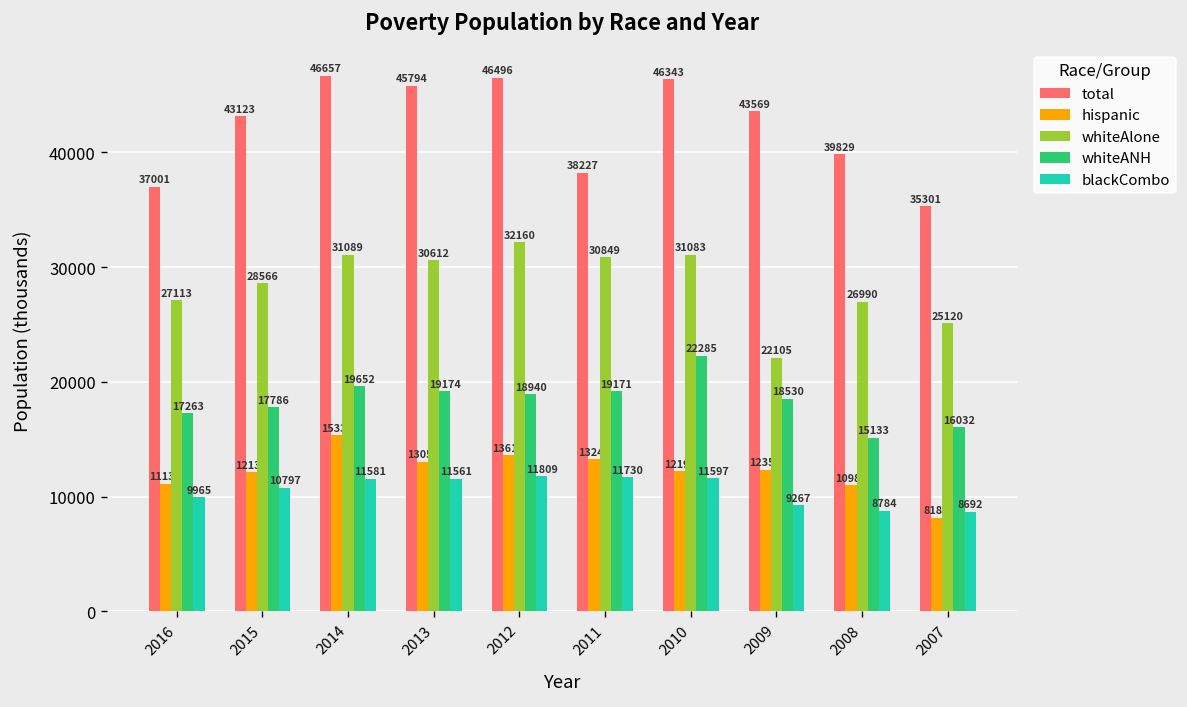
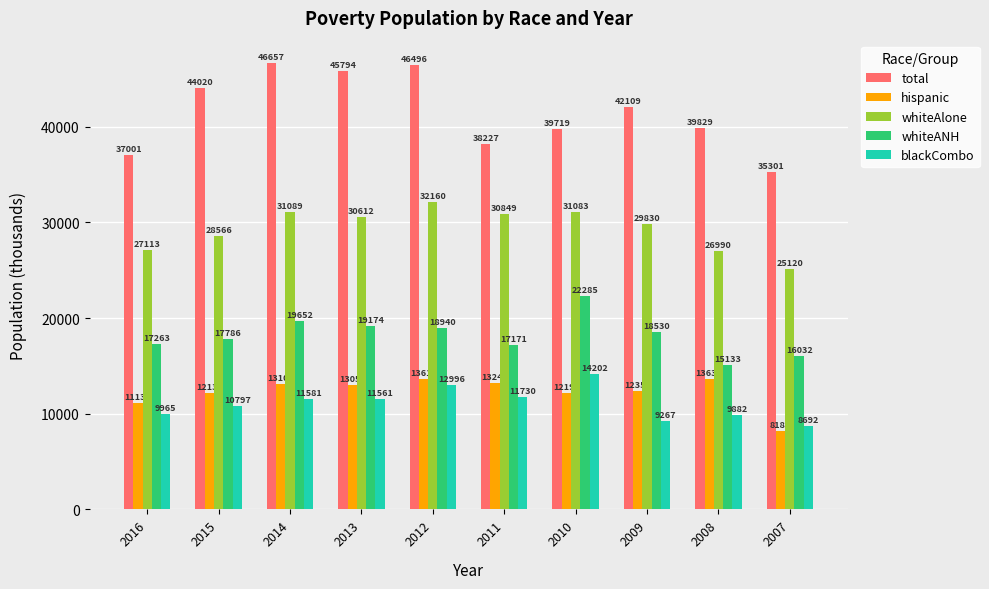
total, 2015: 43123 -> 44020
hispanic, 2014: 15339 -> 13104
blackCombo, 2012: 11809 -> 12996
whiteANH, 2011: 19171 -> 17171
total, 2010: 46343 -> 39719
blackCombo, 2010: 11597 -> 14202
total, 2009: 43569 -> 42109
whiteAlone, 2009: 22105 -> 29830
hispanic, 2008: 10987 -> 13636
blackCombo, 2008: 8784 -> 9882
